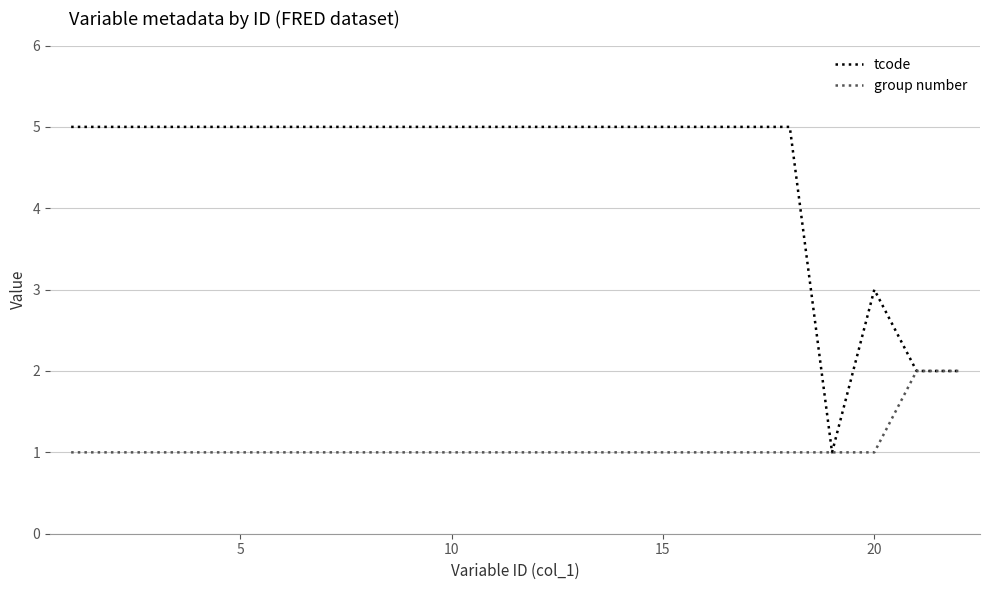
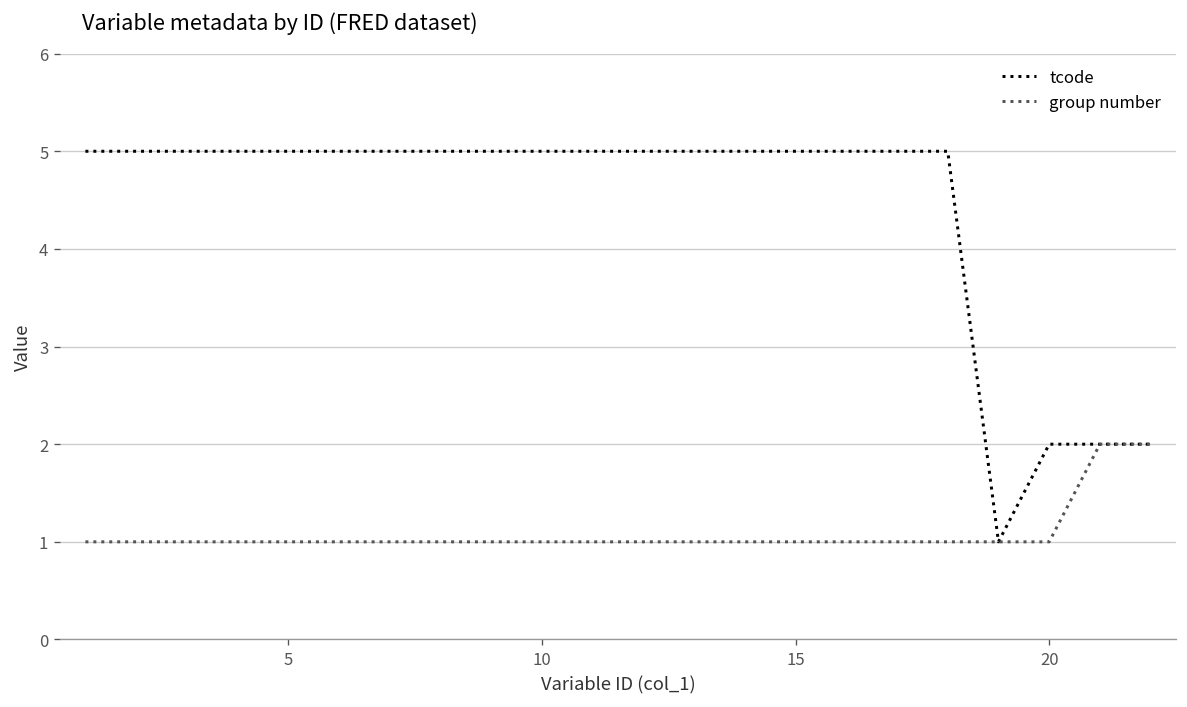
tcode, 20: 3 -> 2
